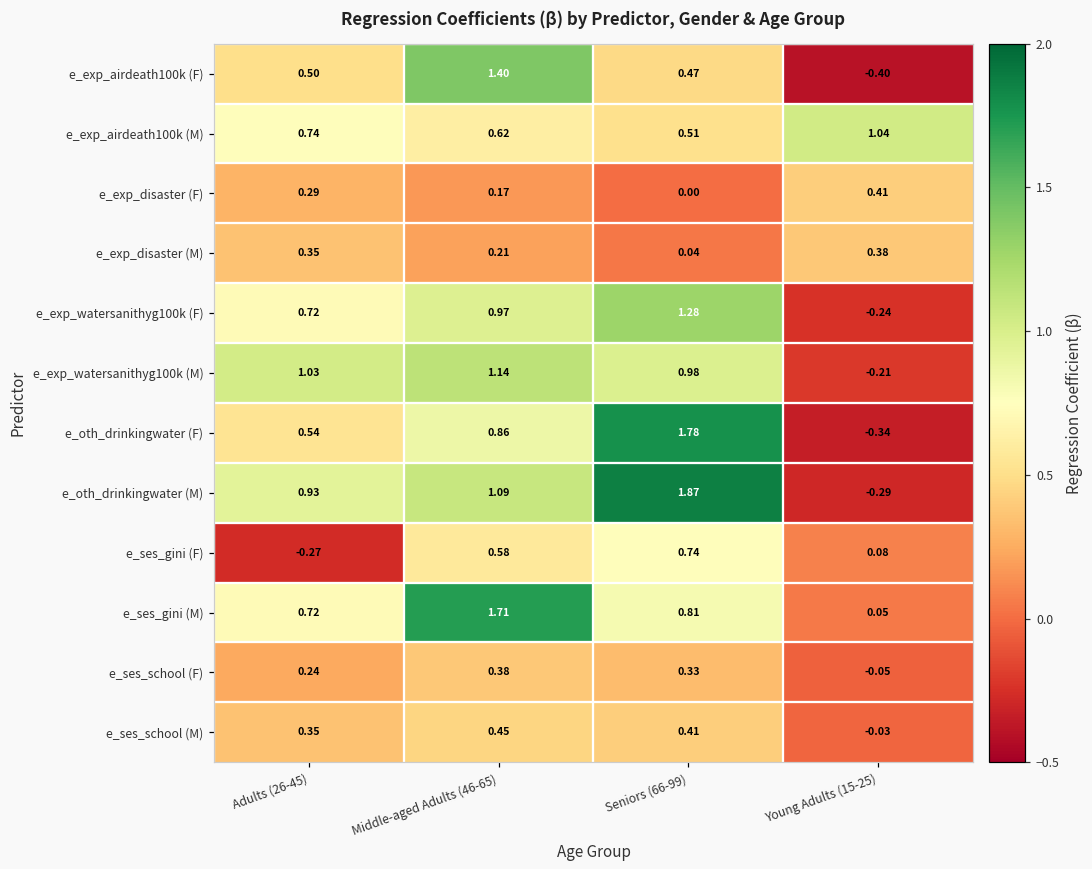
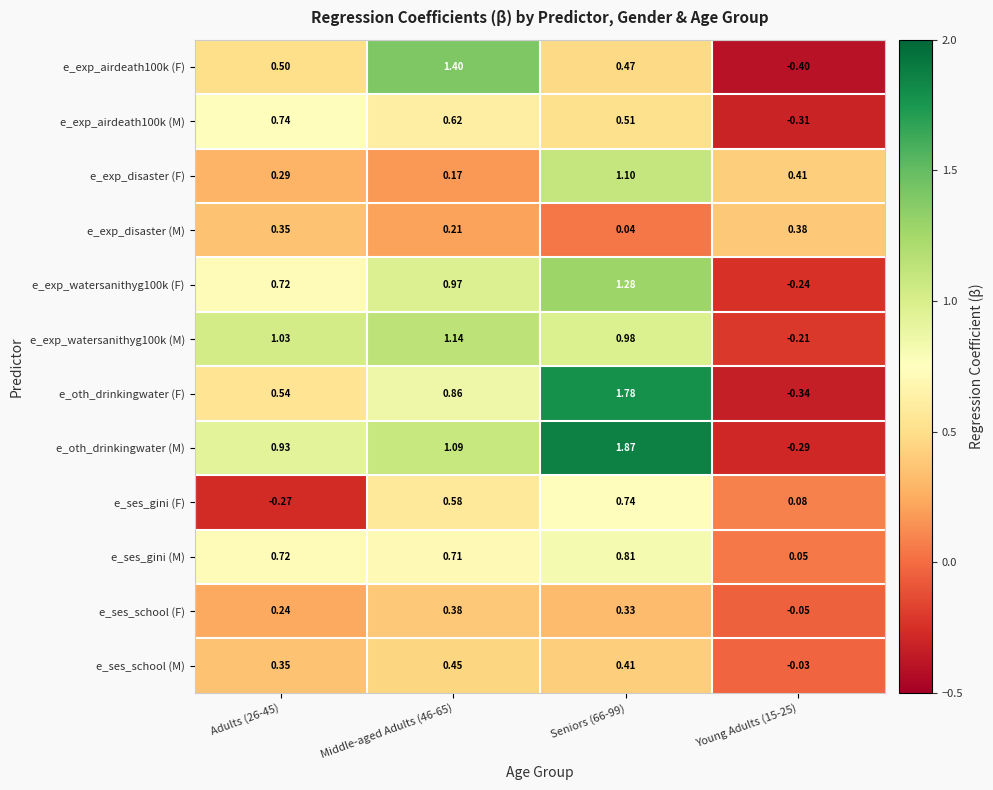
e_exp_airdeath100k (M), Young Adults (15-25): 1.04 -> -0.31
e_exp_disaster (F), Seniors (66-99): 0.00 -> 1.10
e_ses_gini (M), Middle-aged Adults (46-65): 1.71 -> 0.71
